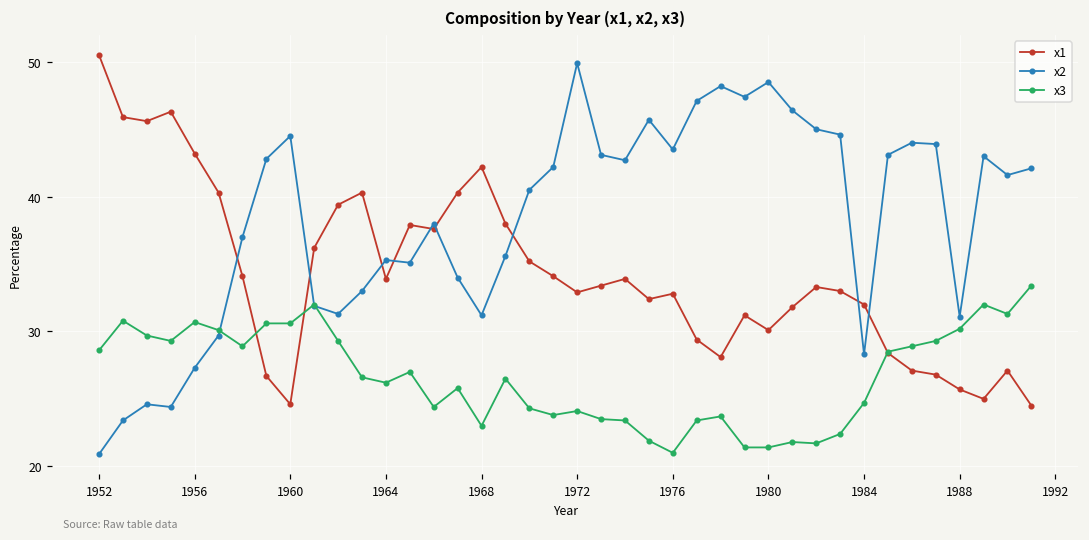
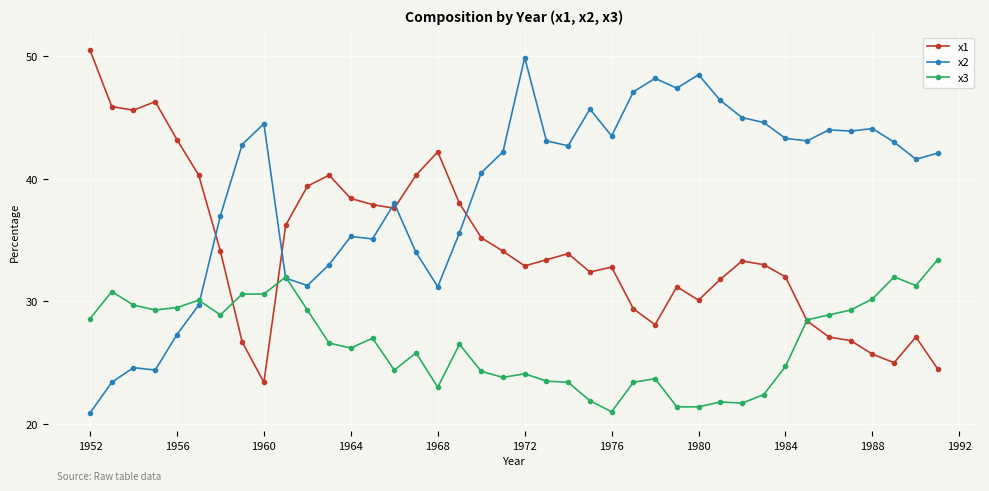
x3, 1956: 30.7 -> 29.5
x1, 1960: 24.6 -> 23.4
x1, 1964: 33.9 -> 38.4
x2, 1984: 28.3 -> 43.3
x2, 1988: 31.1 -> 44.1
